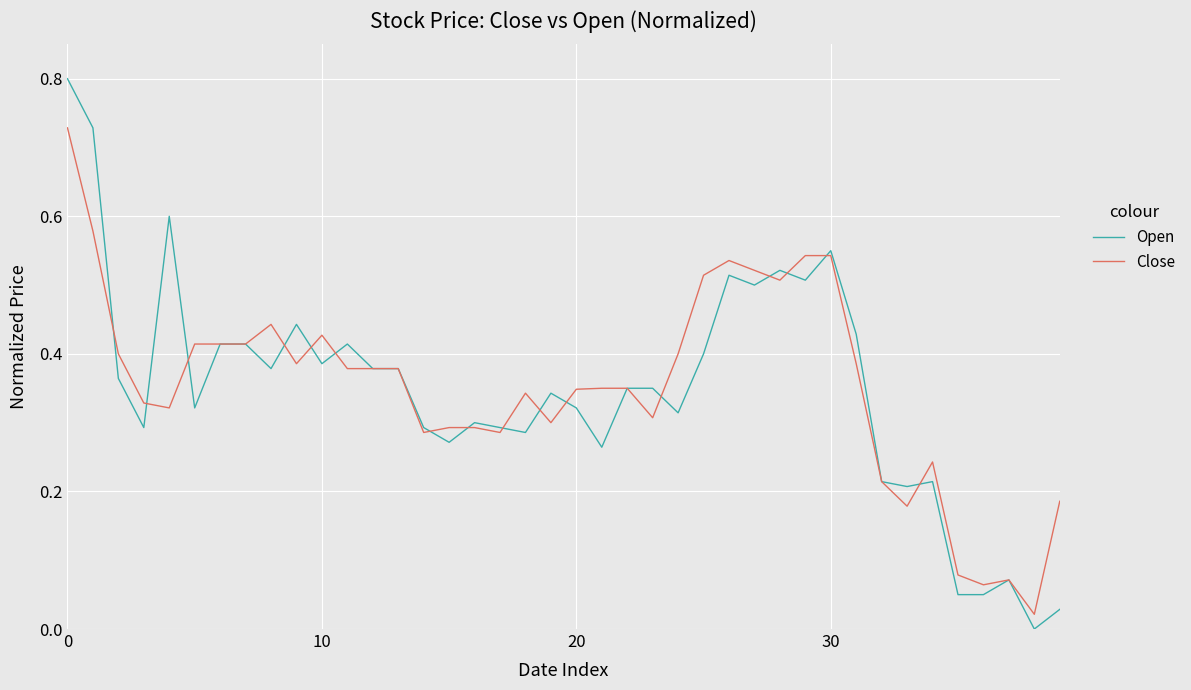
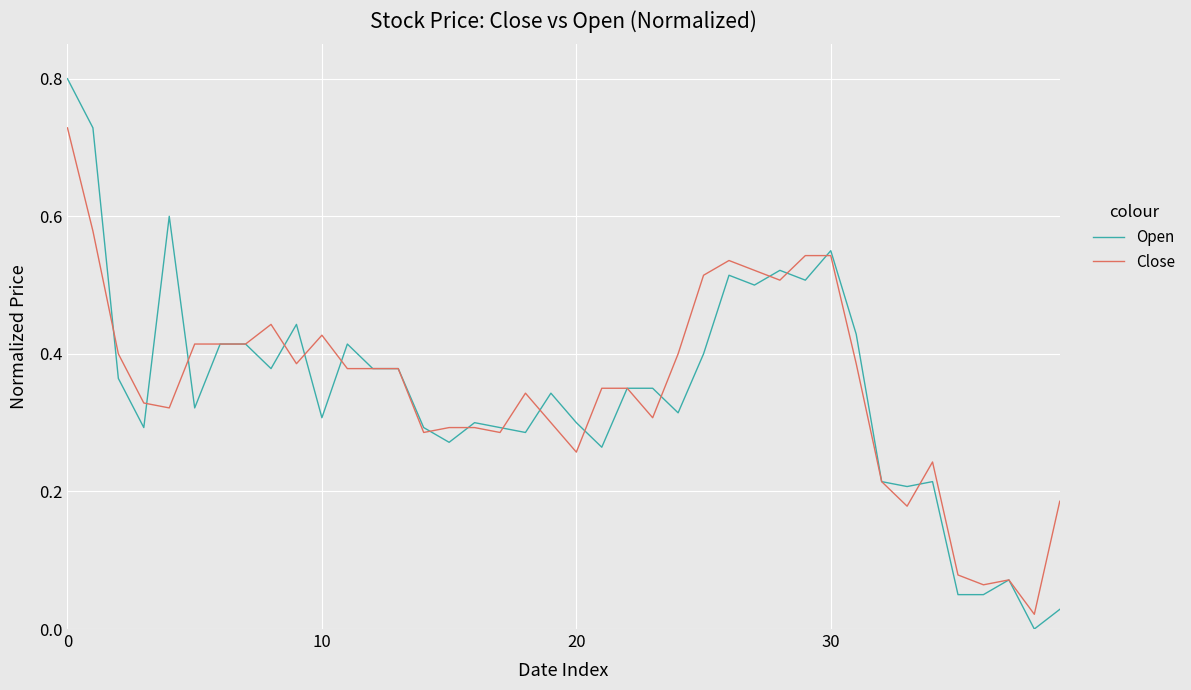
Open, 10: 0.39 -> 0.31
Open, 20: 0.32 -> 0.30
Close, 20: 0.35 -> 0.26
